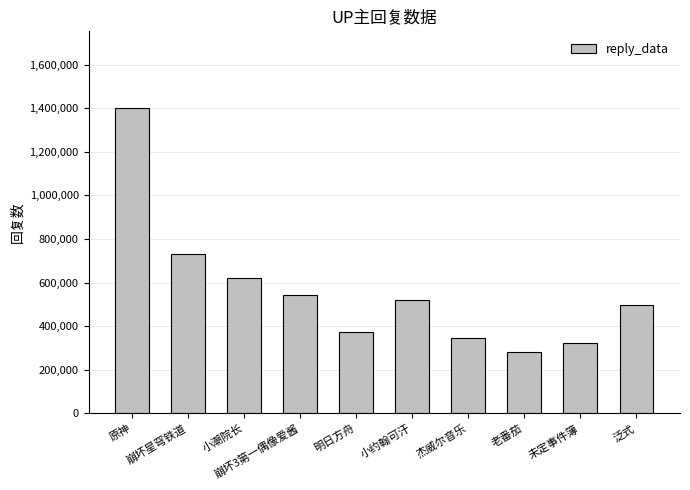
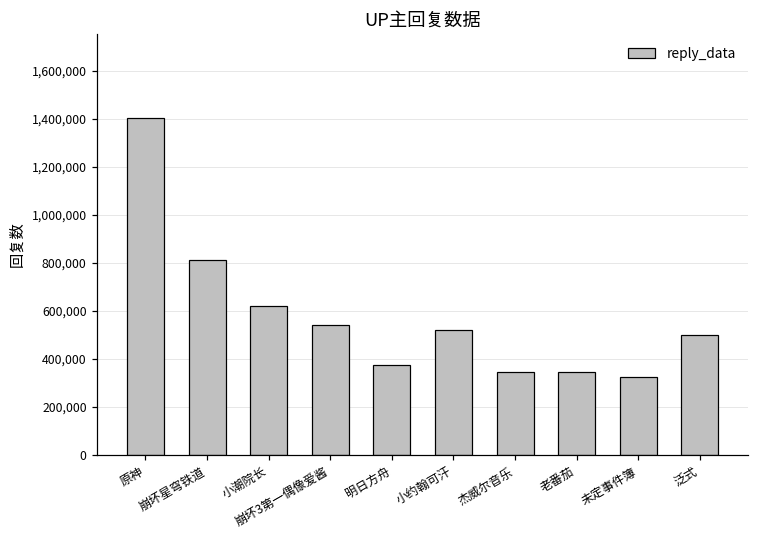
崩坏星穹铁道: 730,000 -> 810,000
老番茄: 280,000 -> 340,000
